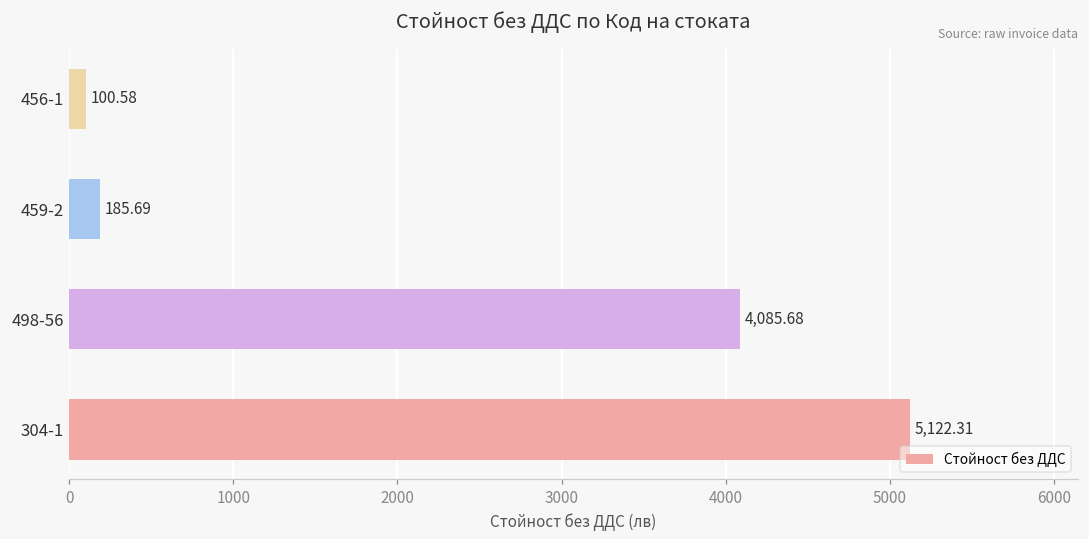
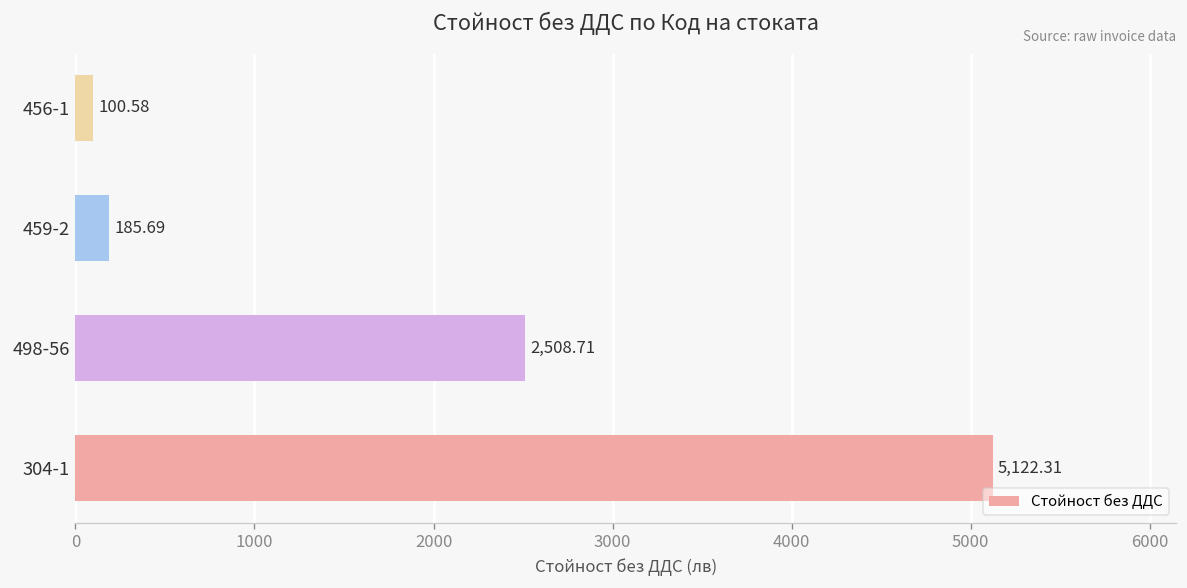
498-56: 4,085.68 -> 2,508.71
